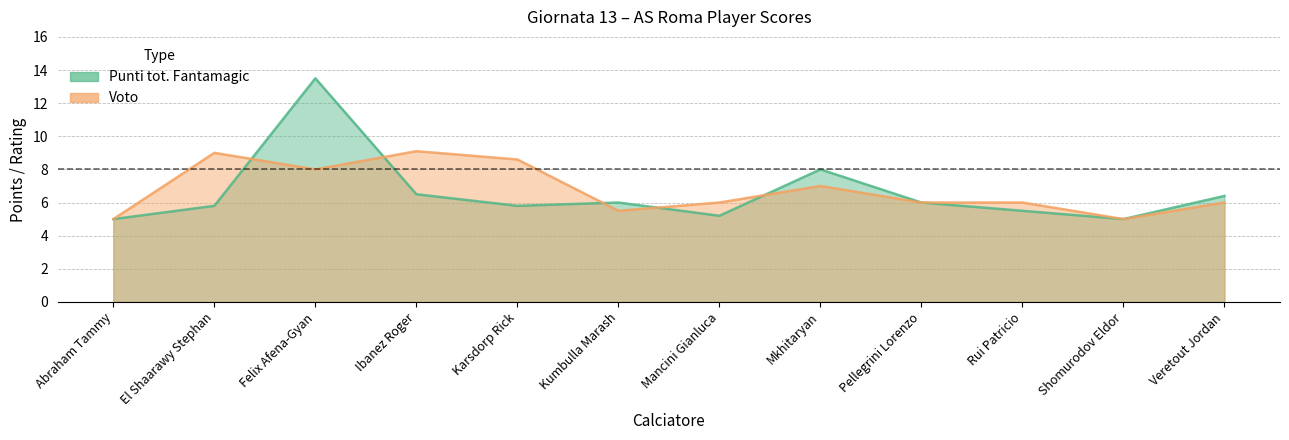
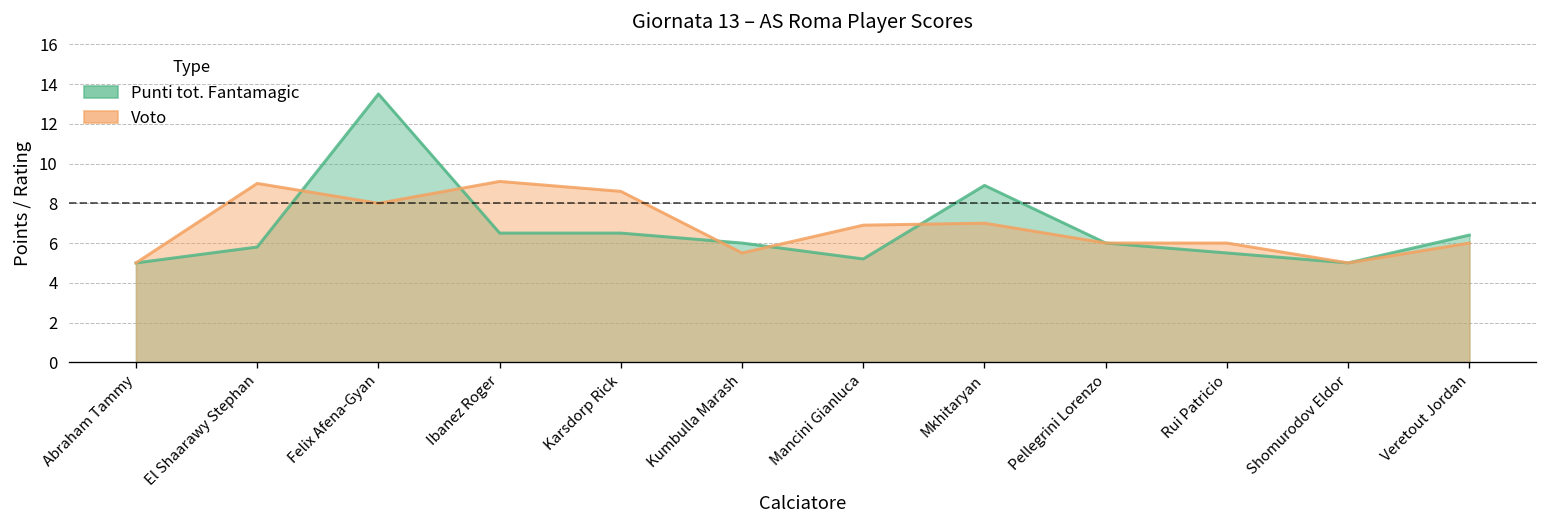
Punti tot. Fantamagic, Karsdorp Rick: 5.8 -> 6.5
Voto, Mancini Gianluca: 6.0 -> 6.9
Punti tot. Fantamagic, Mkhitaryan: 8.0 -> 8.9
